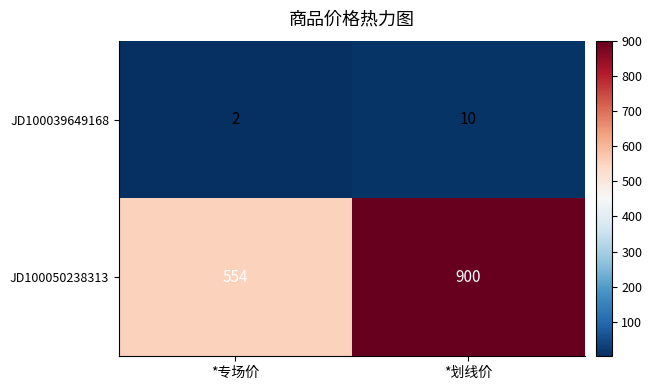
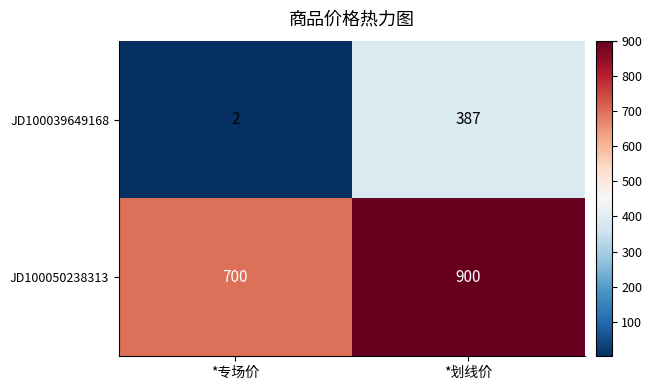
JD100039649168, *划线价: 10 -> 387
JD100050238313, *专场价: 554 -> 700
